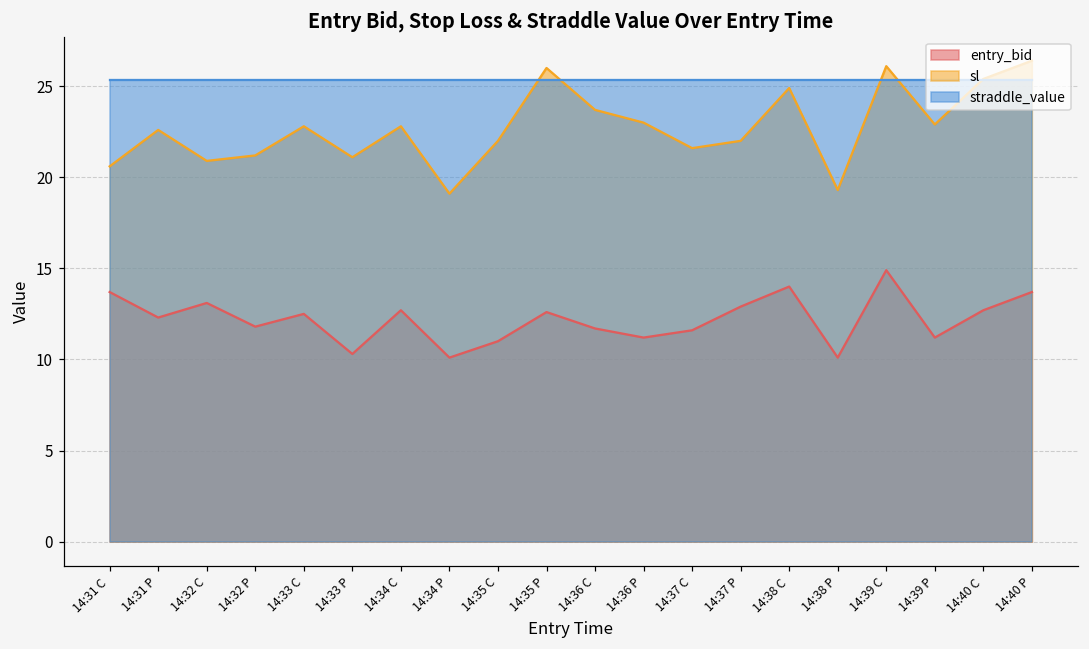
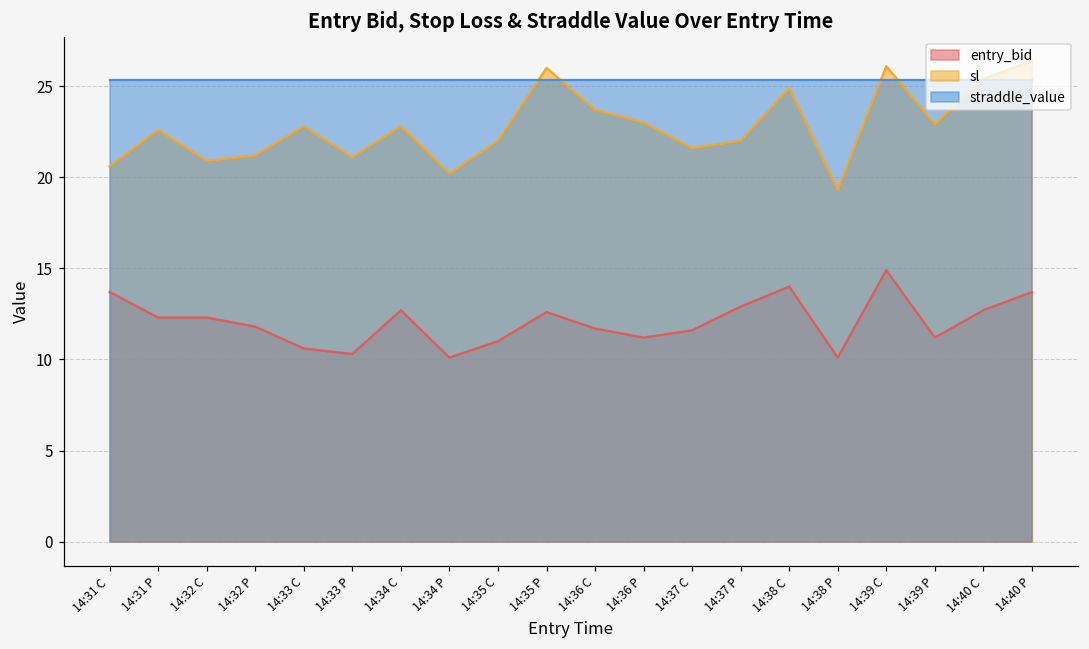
entry_bid, 14:32 C: 13.1 -> 12.3
entry_bid, 14:33 C: 12.5 -> 10.6
sl, 14:34 P: 19.1 -> 20.2
